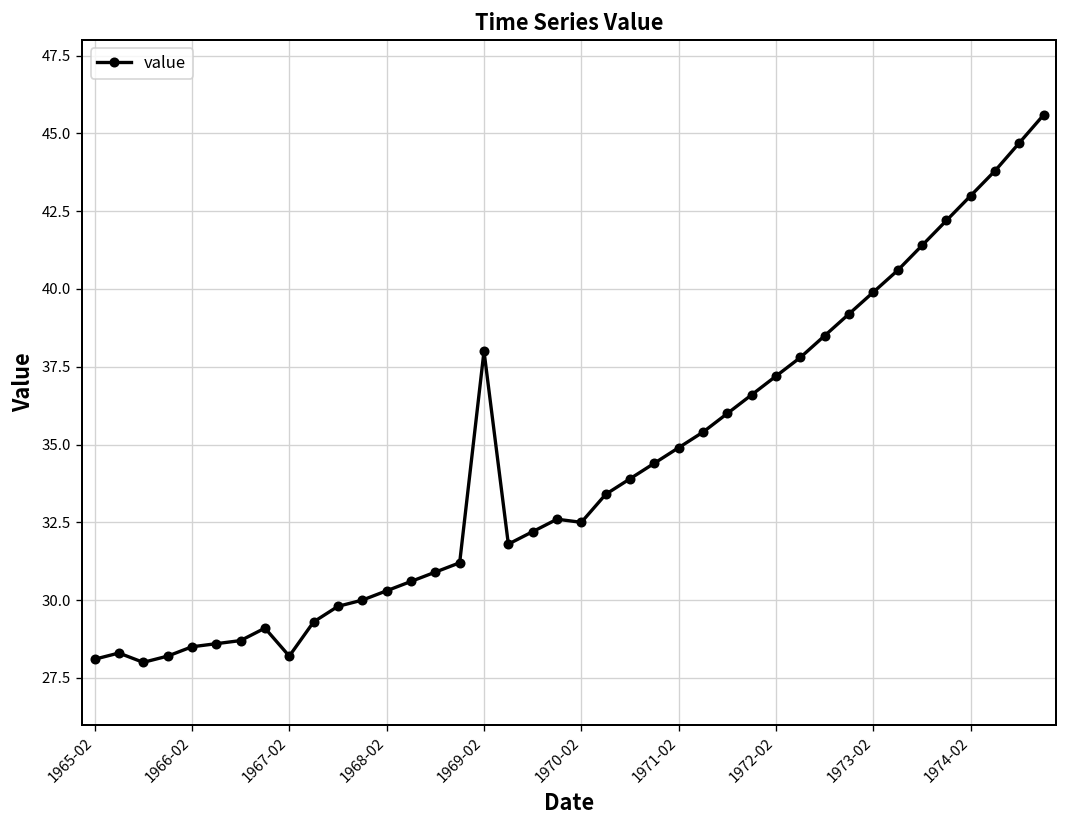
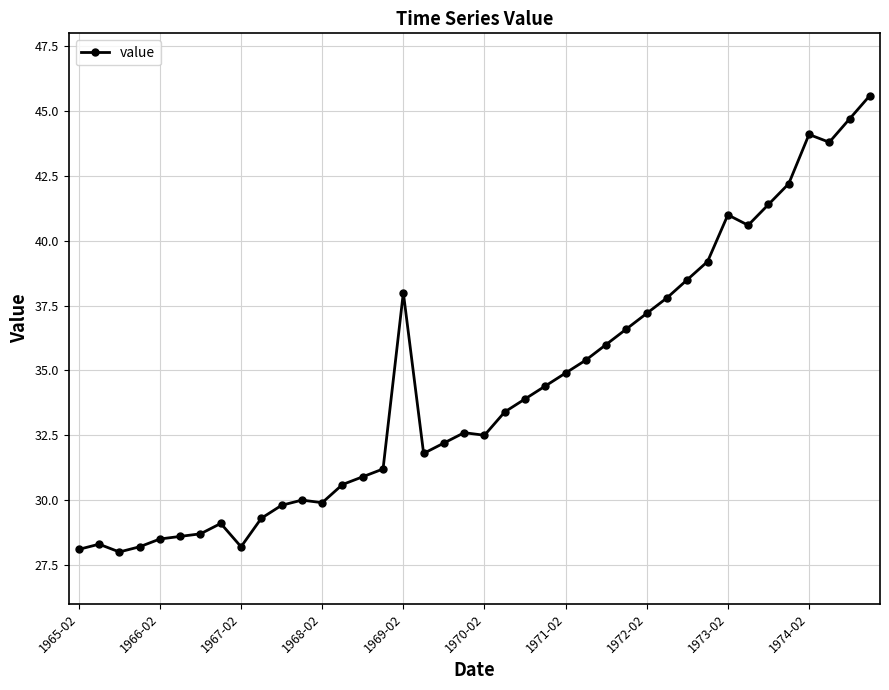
1968-02: 30.3 -> 29.9
1973-02: 39.9 -> 41.0
1974-02: 43.0 -> 44.1
